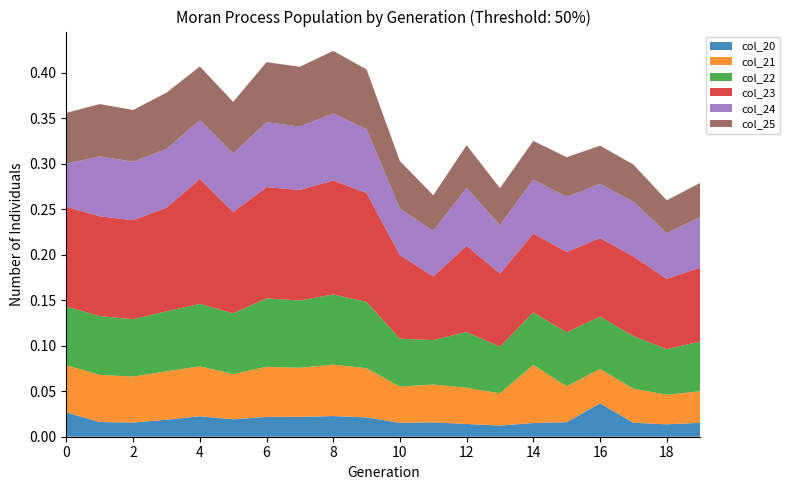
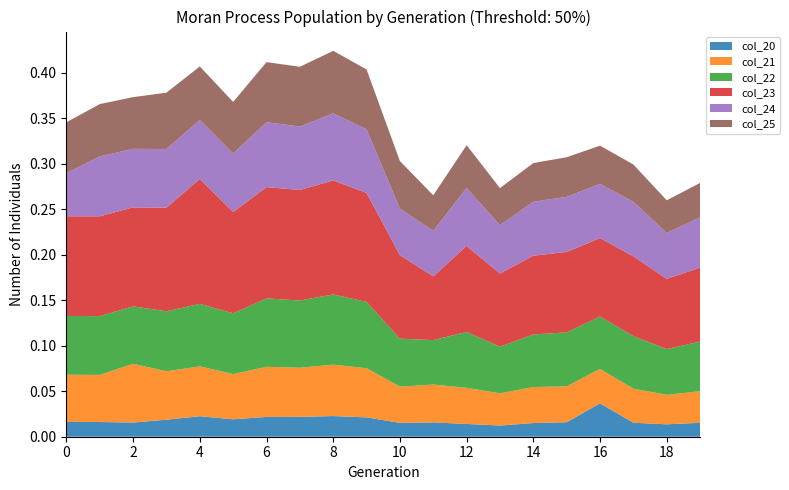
col_20, 0: 0.03 -> 0.02
col_21, 2: 0.05 -> 0.06
col_21, 14: 0.06 -> 0.04
